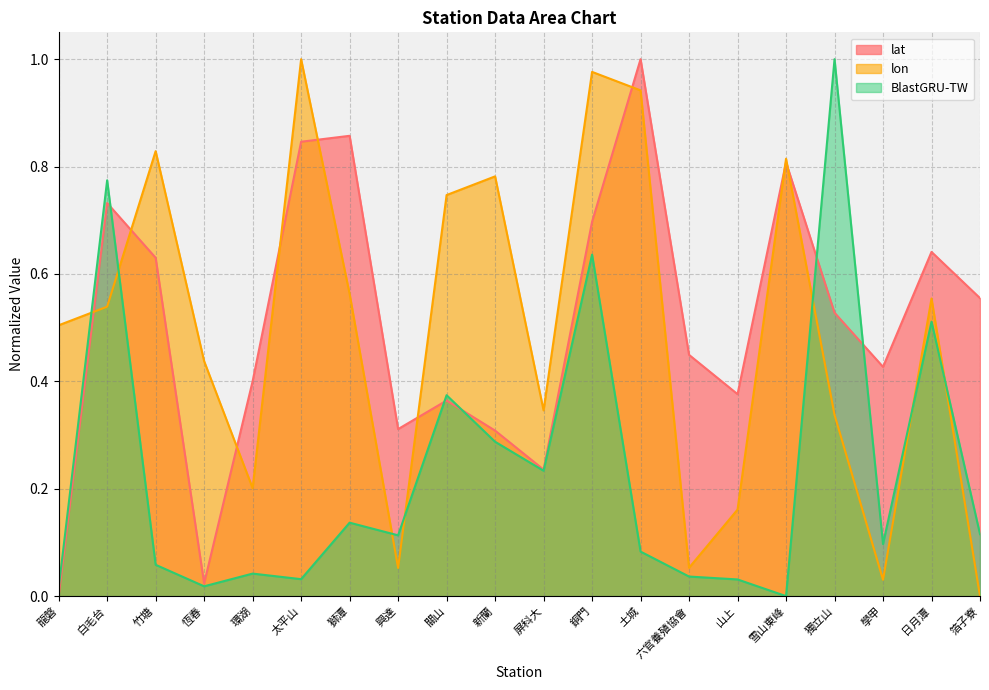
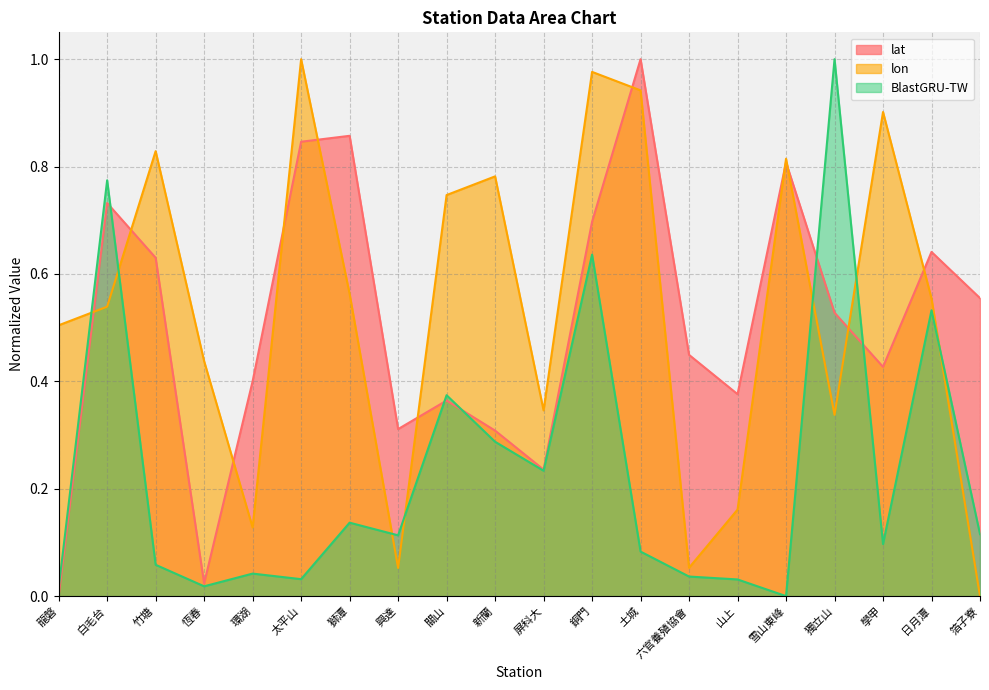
lon, 環湖: 0.20 -> 0.13
lon, 學甲: 0.03 -> 0.90
BlastGRU-TW, 日月潭: 0.51 -> 0.53
